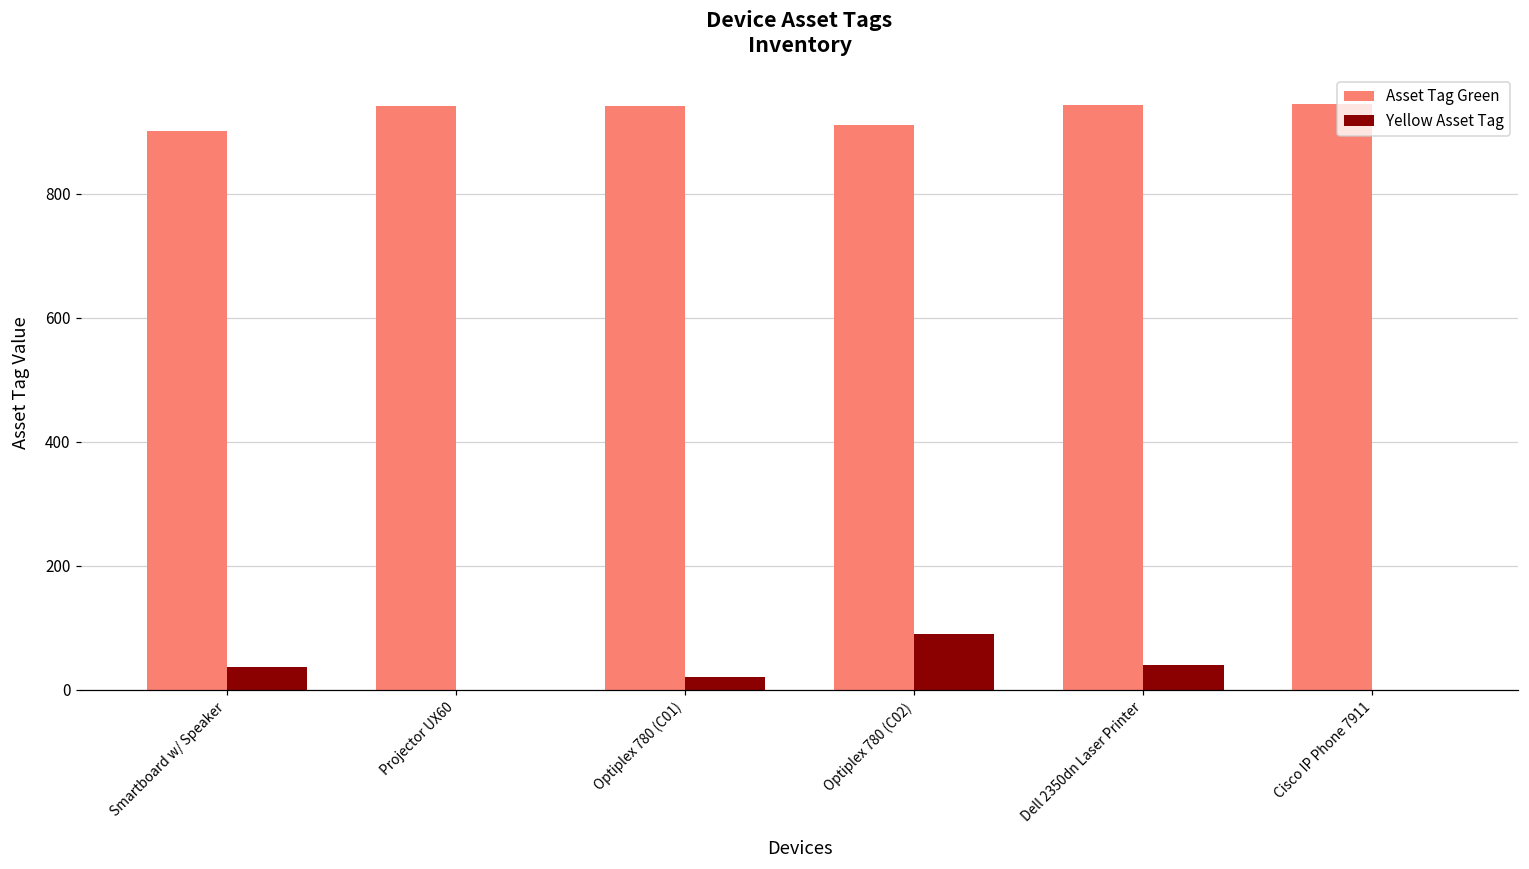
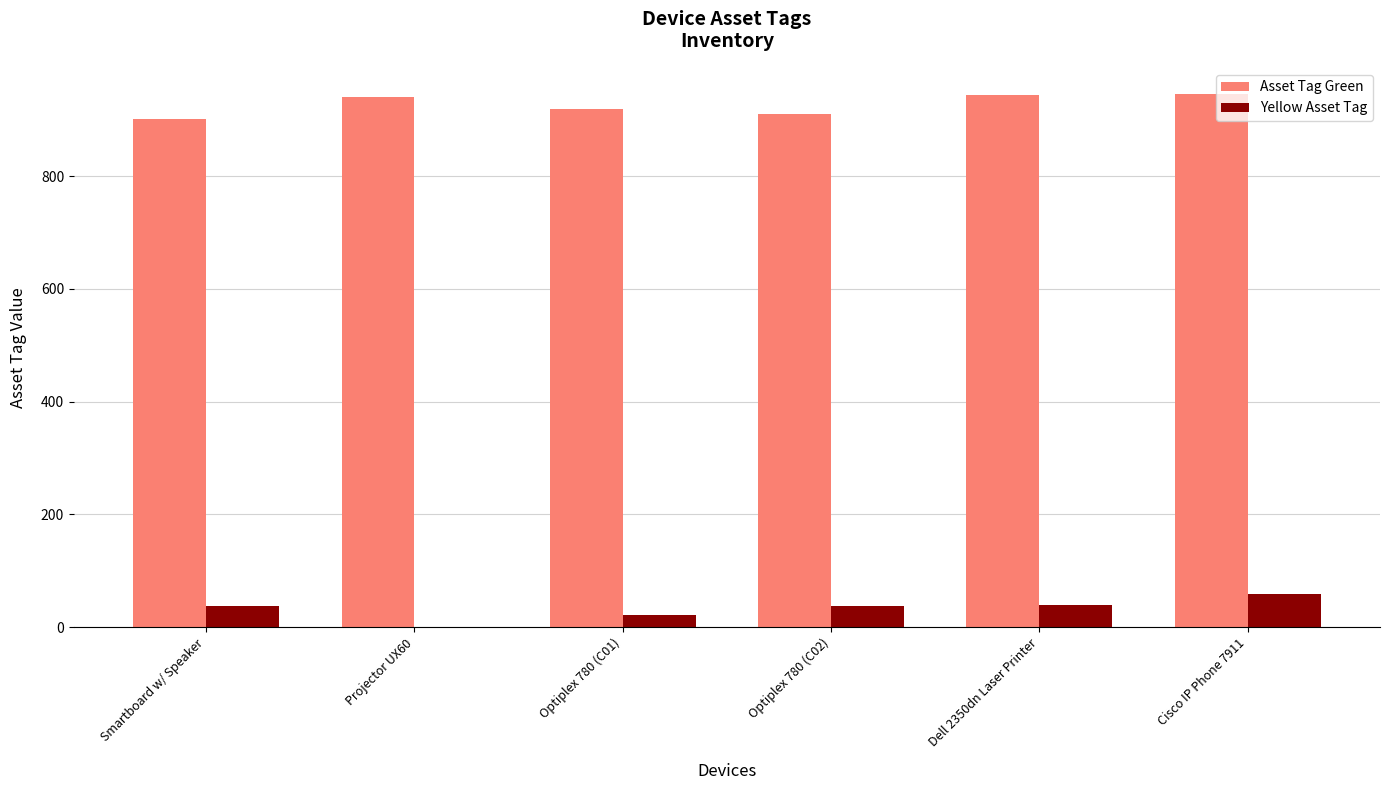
Asset Tag Green, Optiplex 780 (C01): 940 -> 920
Yellow Asset Tag, Optiplex 780 (C02): 90 -> 40
Yellow Asset Tag, Cisco IP Phone 7911: 0 -> 60
